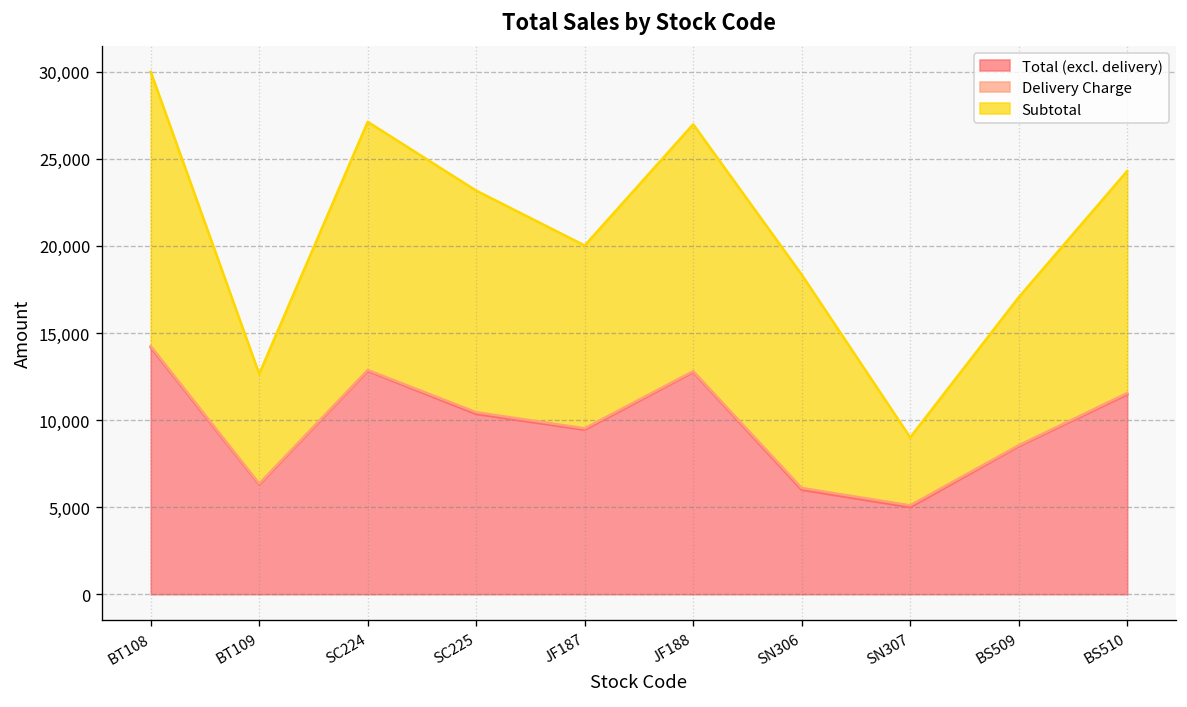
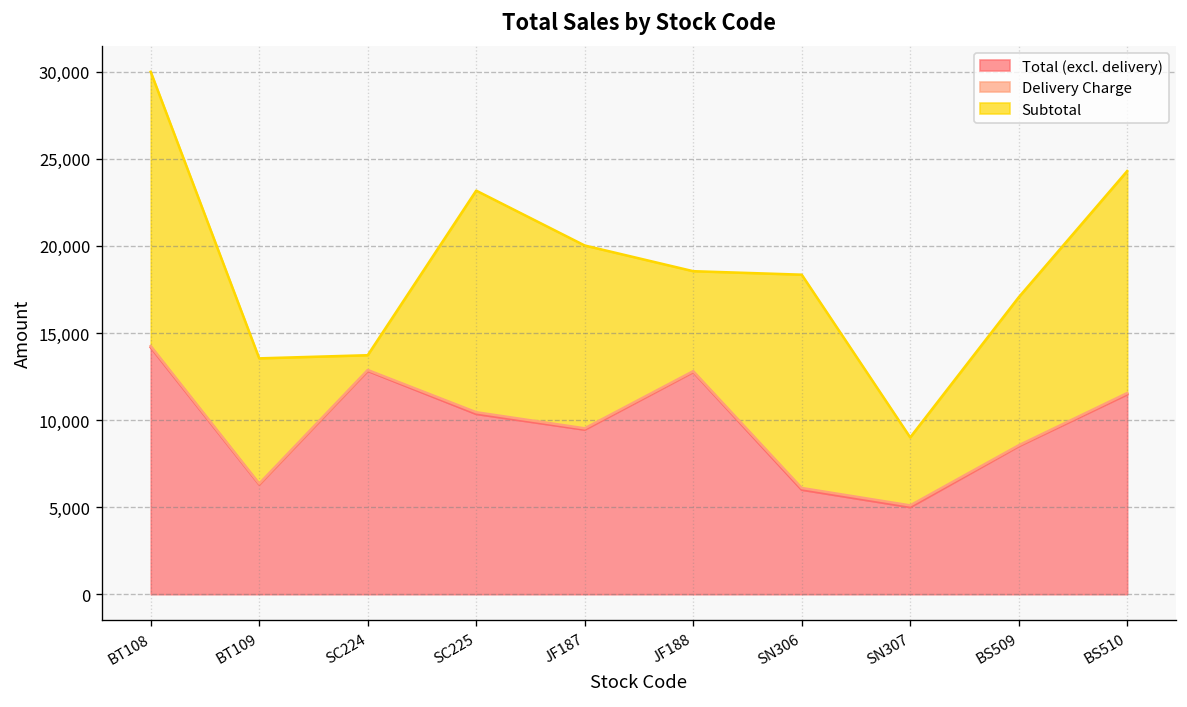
Subtotal, BT109: 6,300 -> 7,200
Subtotal, SC224: 14,300 -> 800
Subtotal, JF188: 14,200 -> 5,700
